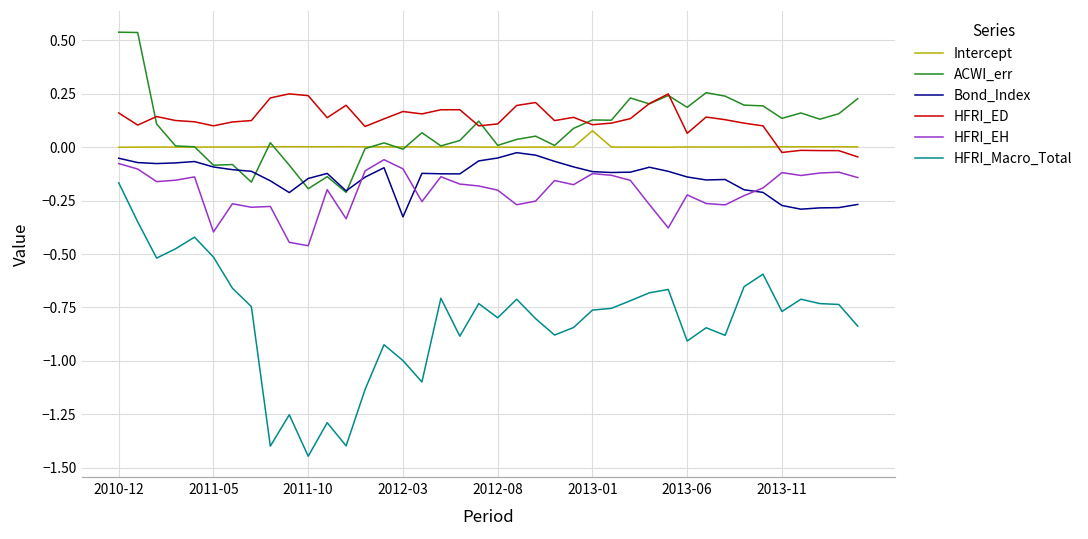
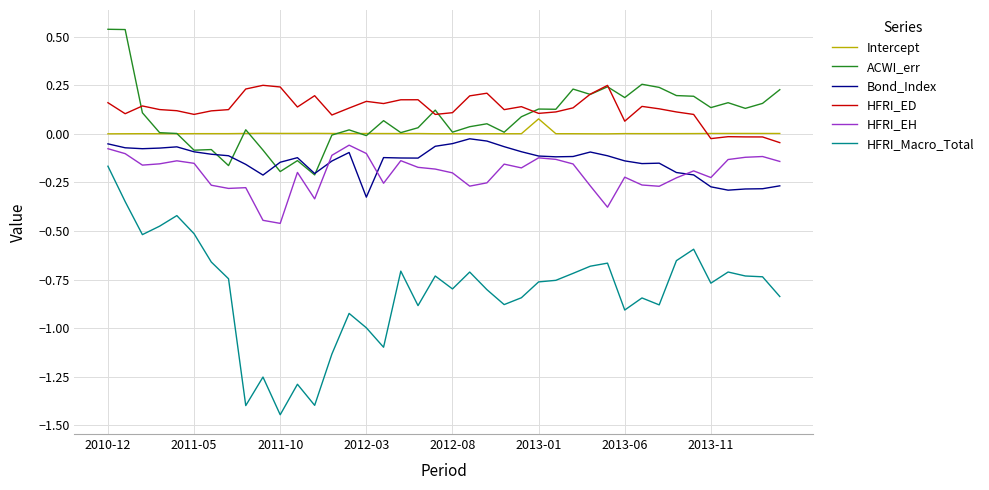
HFRI_EH, 2011-05: -0.40 -> -0.15
HFRI_EH, 2013-11: -0.12 -> -0.23
